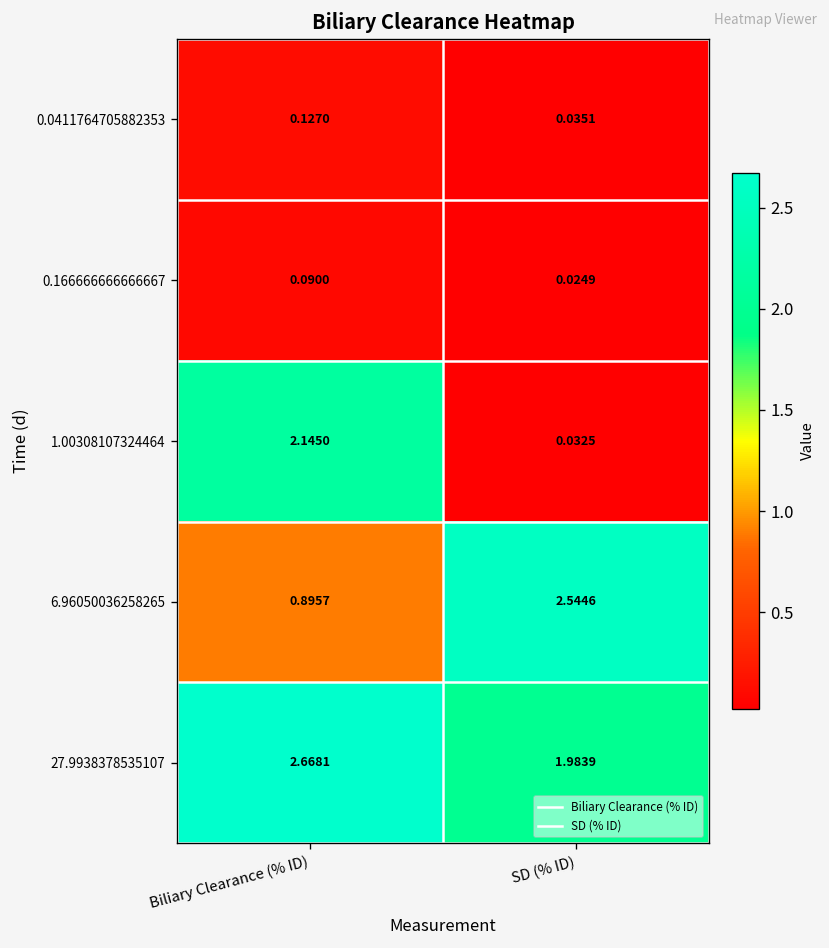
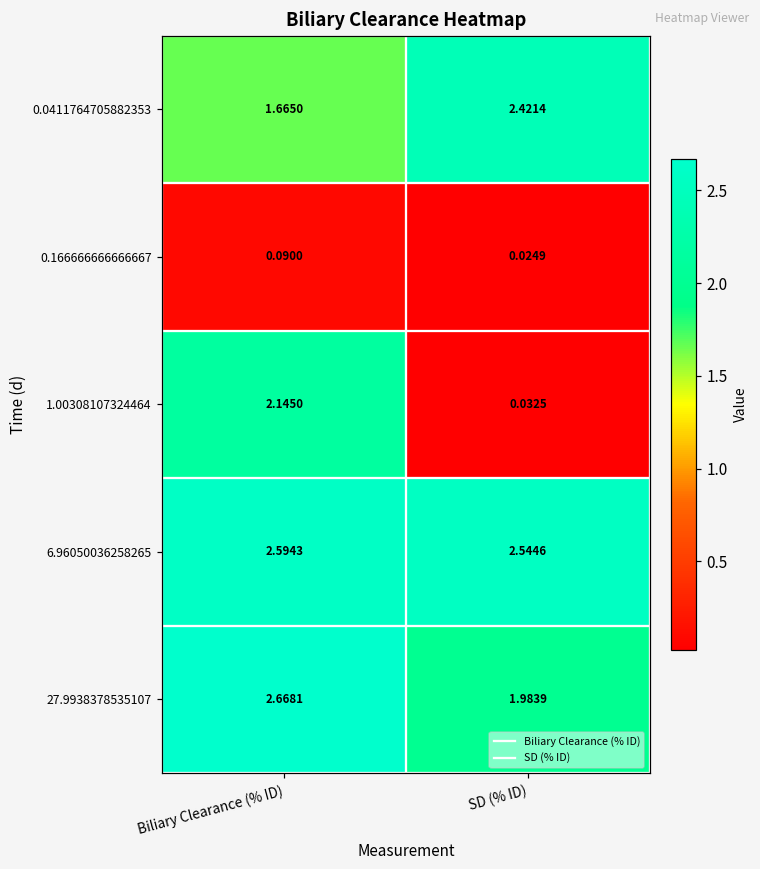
0.0411764705882353, Biliary Clearance (% ID): 0.1270 -> 1.6650
0.0411764705882353, SD (% ID): 0.0351 -> 2.4214
6.96050036258265, Biliary Clearance (% ID): 0.8957 -> 2.5943
